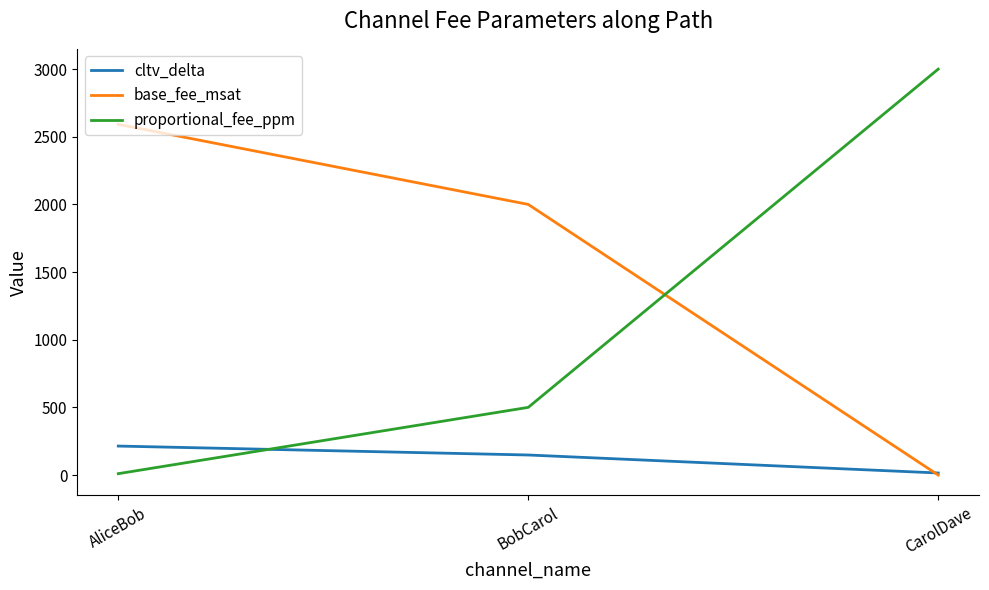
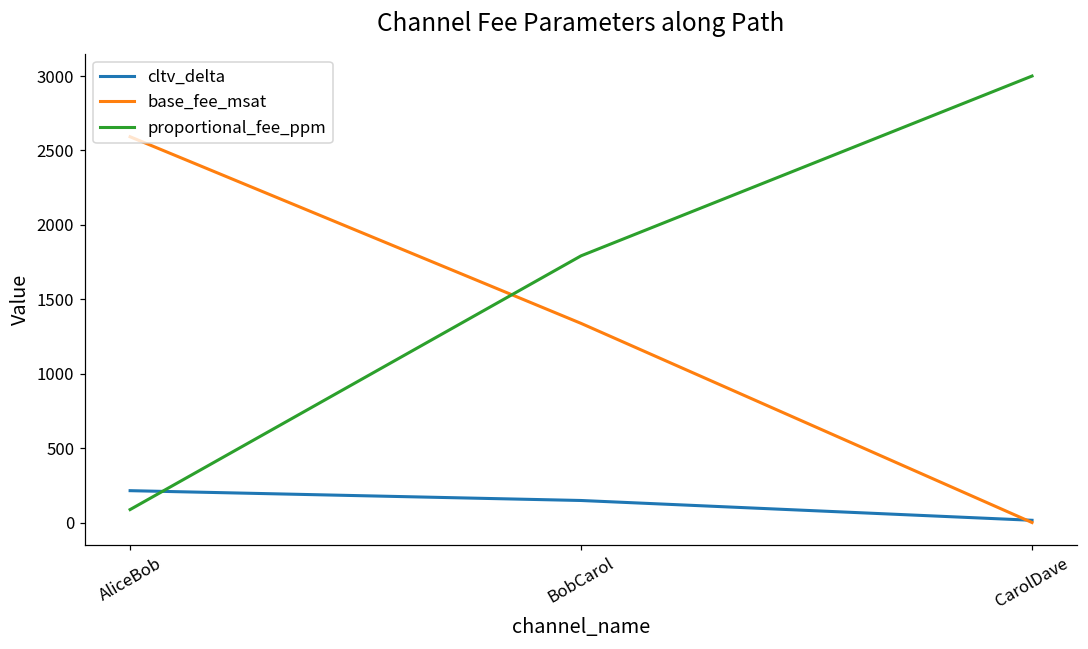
proportional_fee_ppm, AliceBob: 10 -> 90
base_fee_msat, BobCarol: 2000 -> 1340
proportional_fee_ppm, BobCarol: 500 -> 1790
